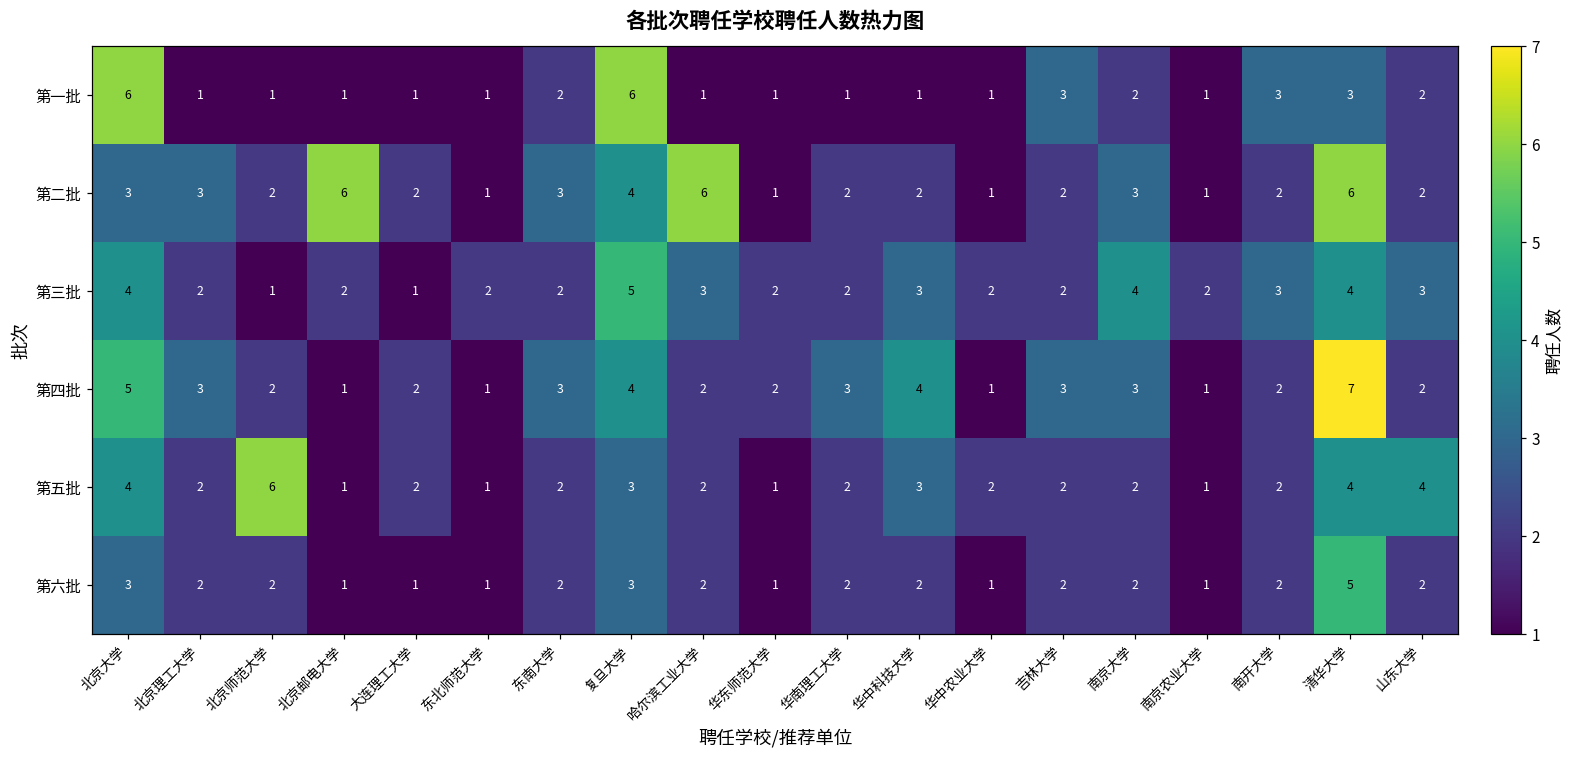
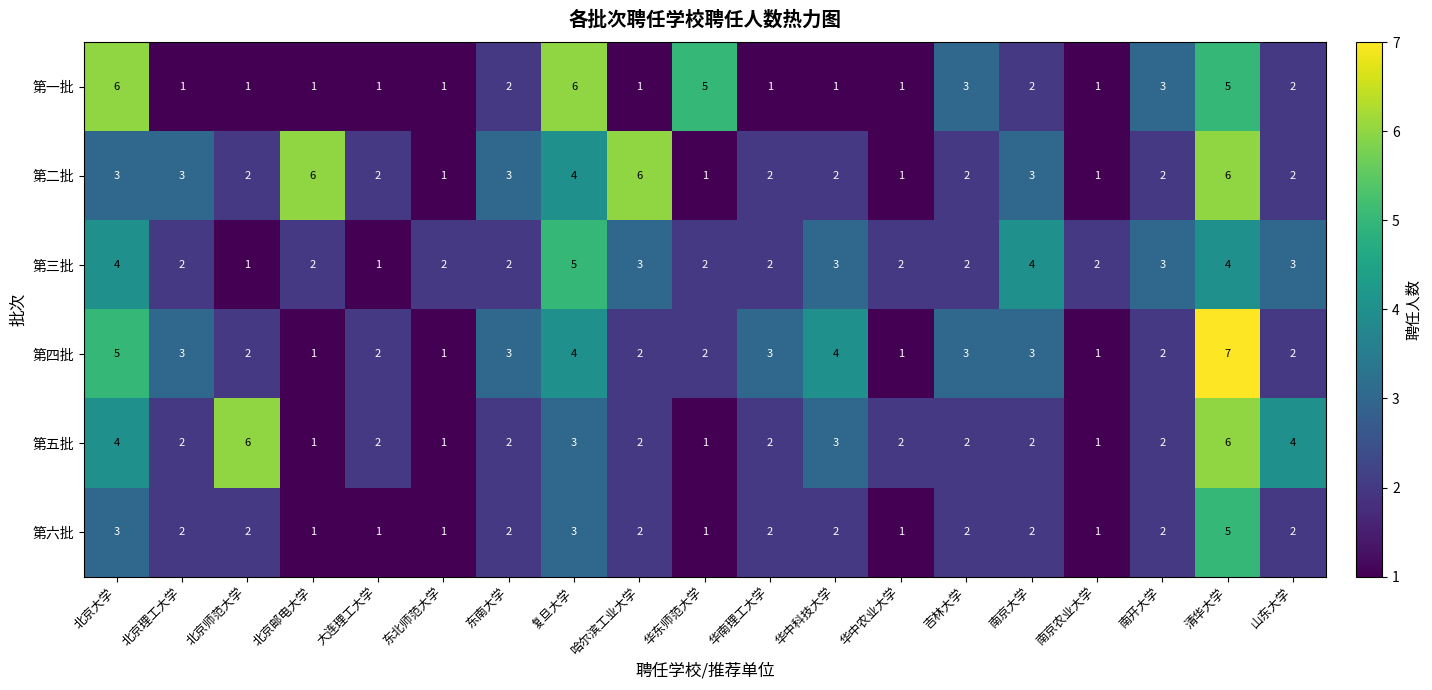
第一批, 华东师范大学: 1 -> 5
第一批, 清华大学: 3 -> 5
第五批, 清华大学: 4 -> 6
